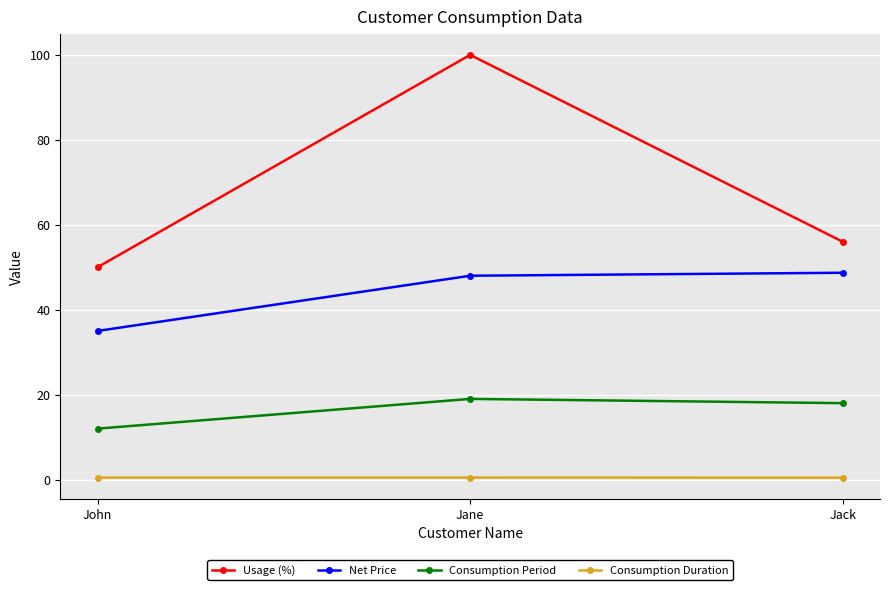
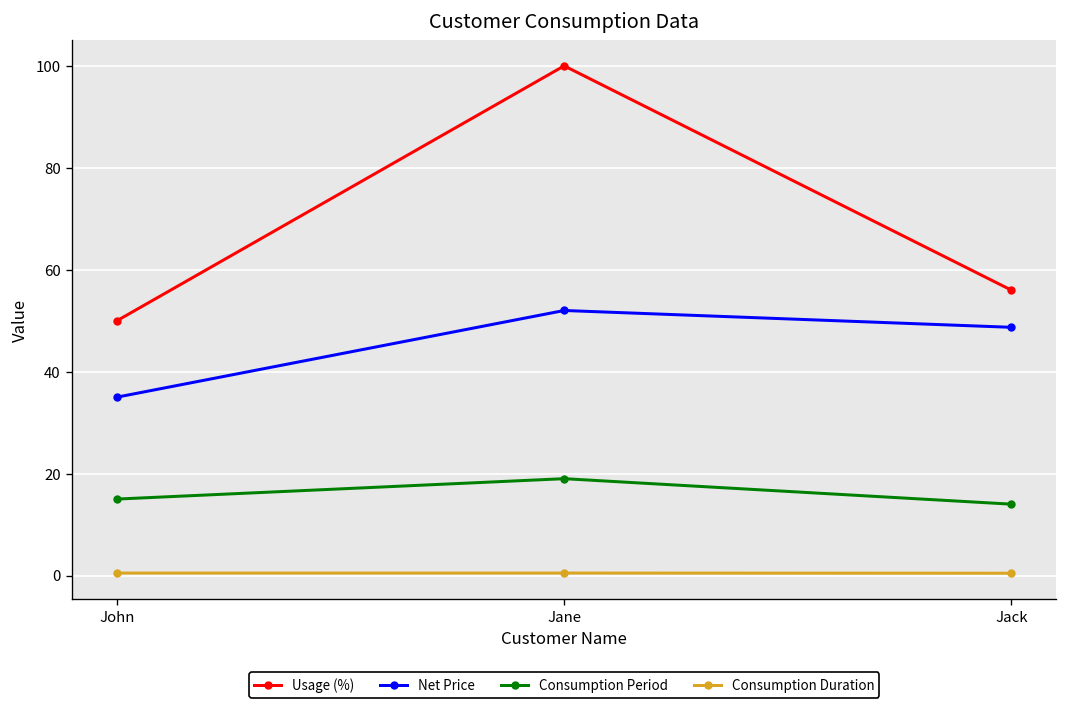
Consumption Period, John: 12 -> 15
Net Price, Jane: 48 -> 52
Consumption Period, Jack: 18 -> 14
